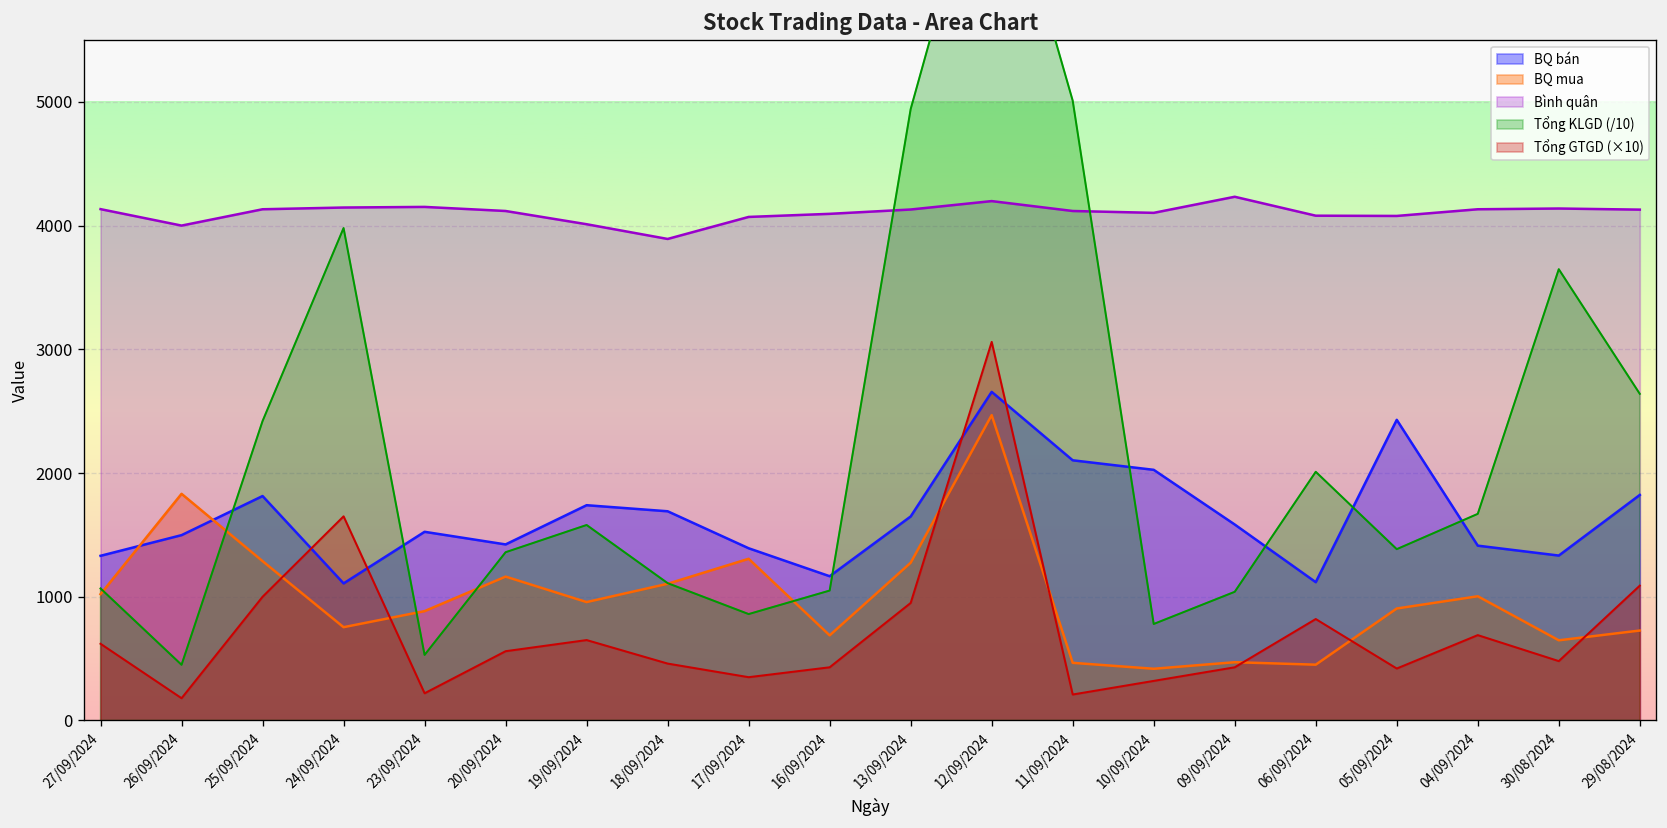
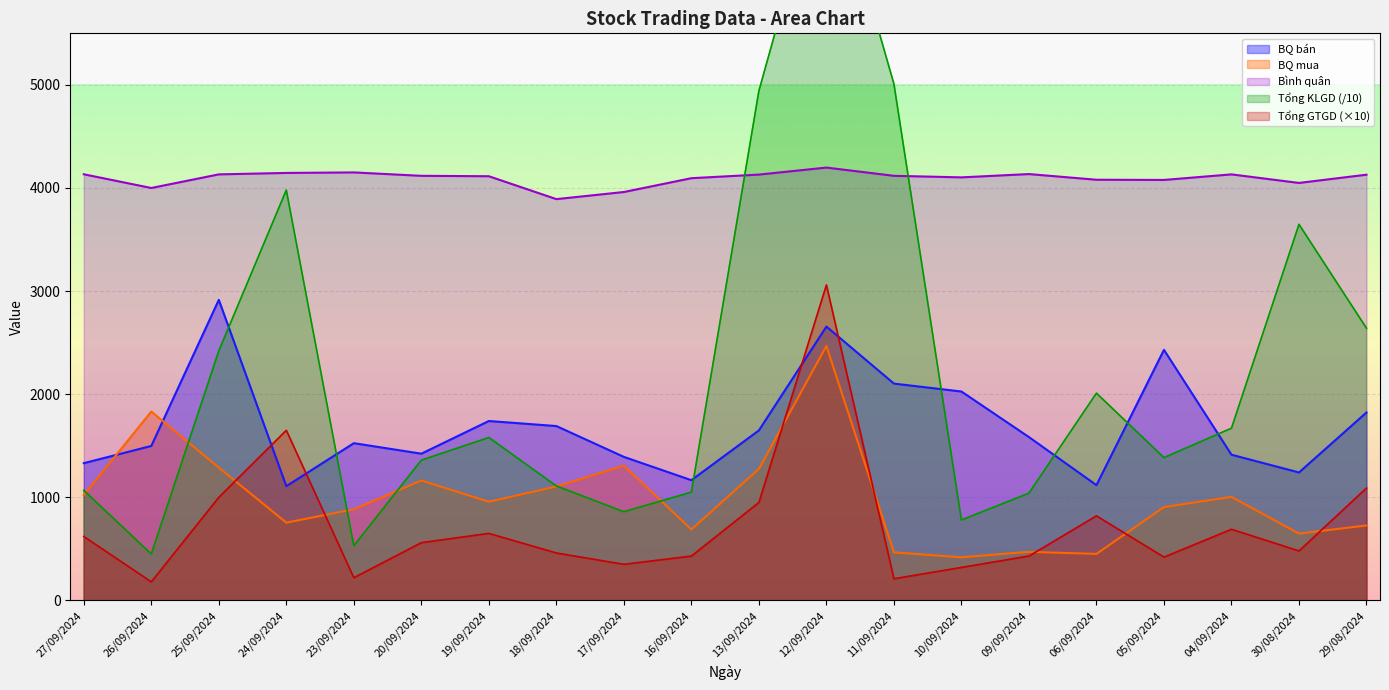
BQ bán, 25/09/2024: 1810 -> 2920
Bình quân, 19/09/2024: 4010 -> 4110
Bình quân, 17/09/2024: 4070 -> 3960
Bình quân, 09/09/2024: 4230 -> 4140
BQ bán, 30/08/2024: 1330 -> 1240
Bình quân, 30/08/2024: 4140 -> 4050
